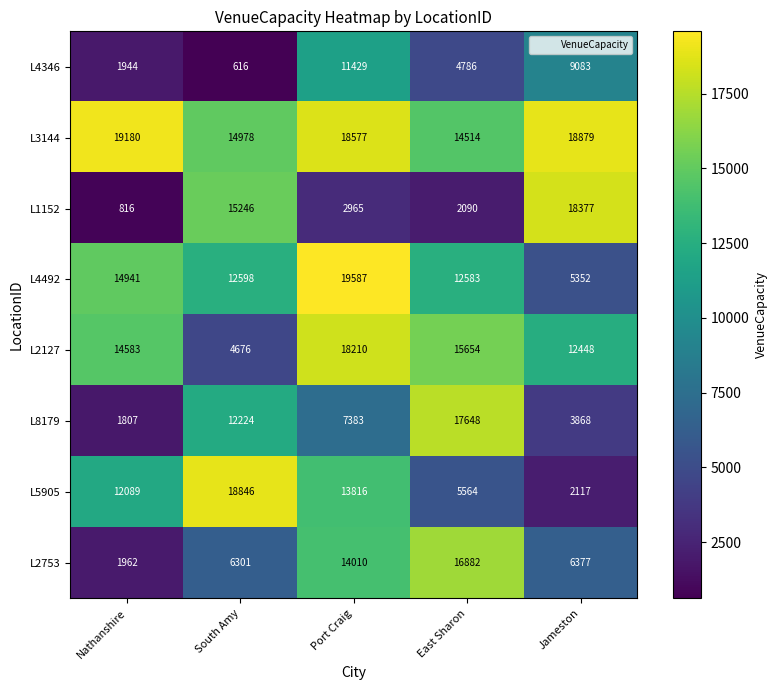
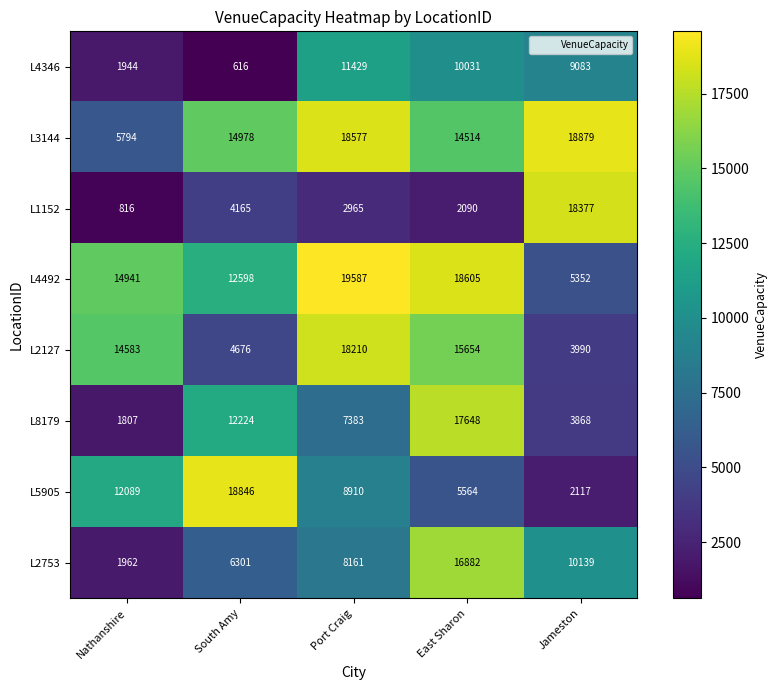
L4346, East Sharon: 4786 -> 10031
L3144, Nathanshire: 19180 -> 5794
L1152, South Amy: 15246 -> 4165
L4492, East Sharon: 12583 -> 18605
L2127, Jameston: 12448 -> 3990
L5905, Port Craig: 13816 -> 8910
L2753, Port Craig: 14010 -> 8161
L2753, Jameston: 6377 -> 10139
